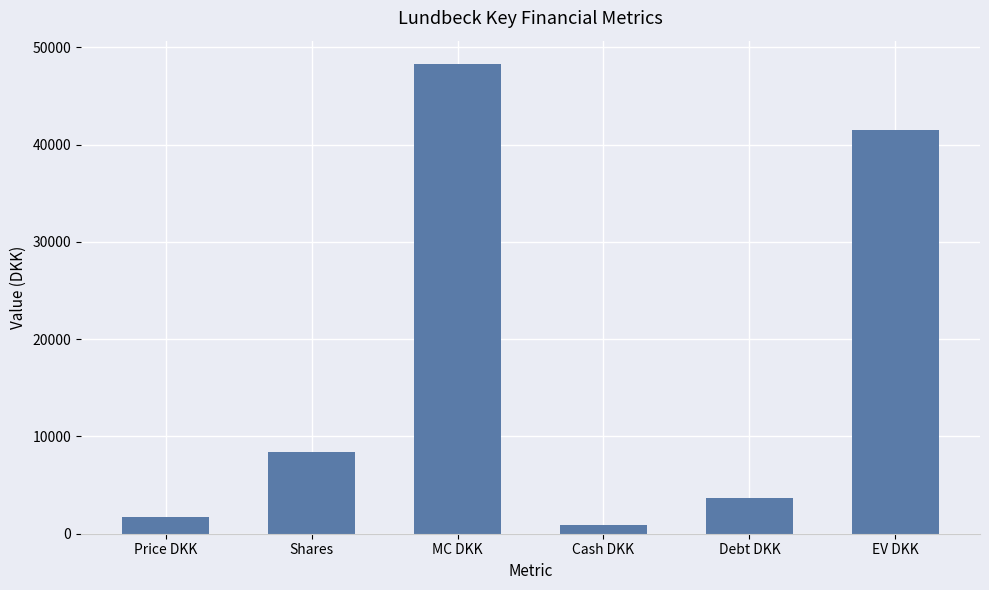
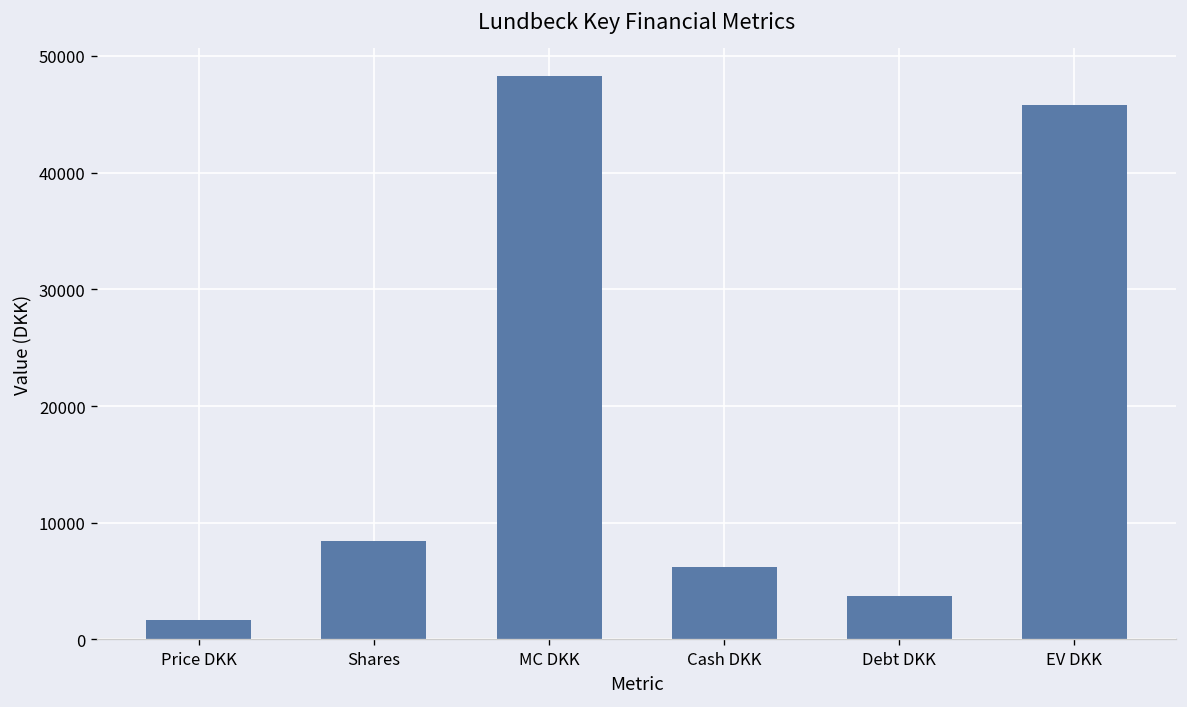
Cash DKK: 1000 -> 6000
EV DKK: 41000 -> 46000
